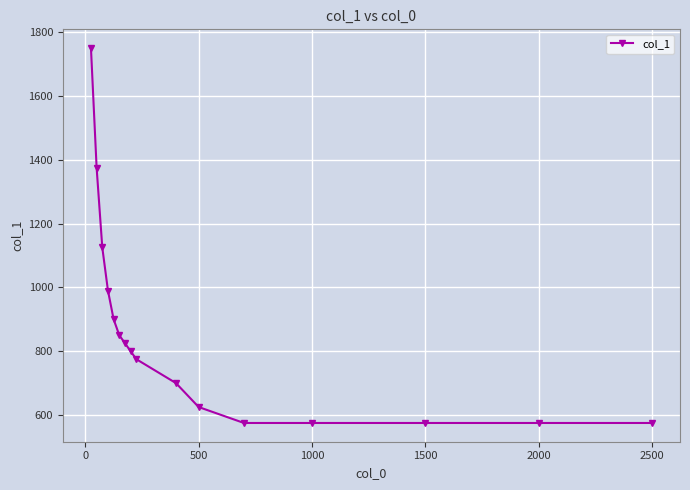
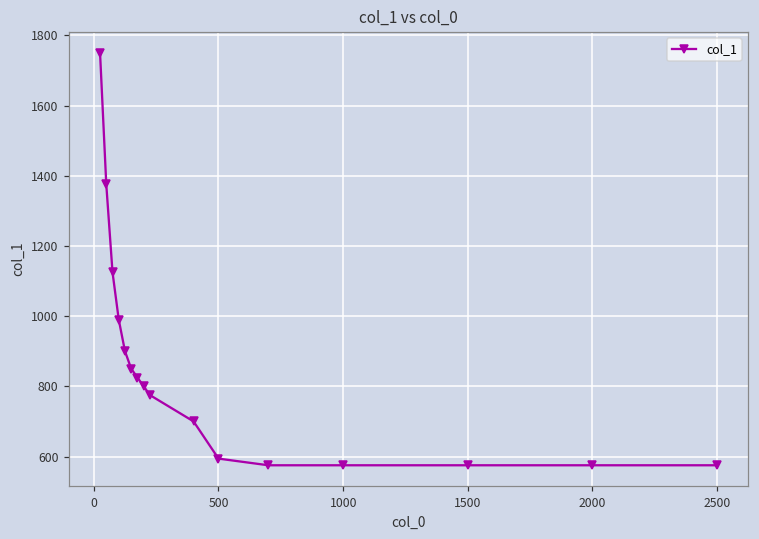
500: 630 -> 590
